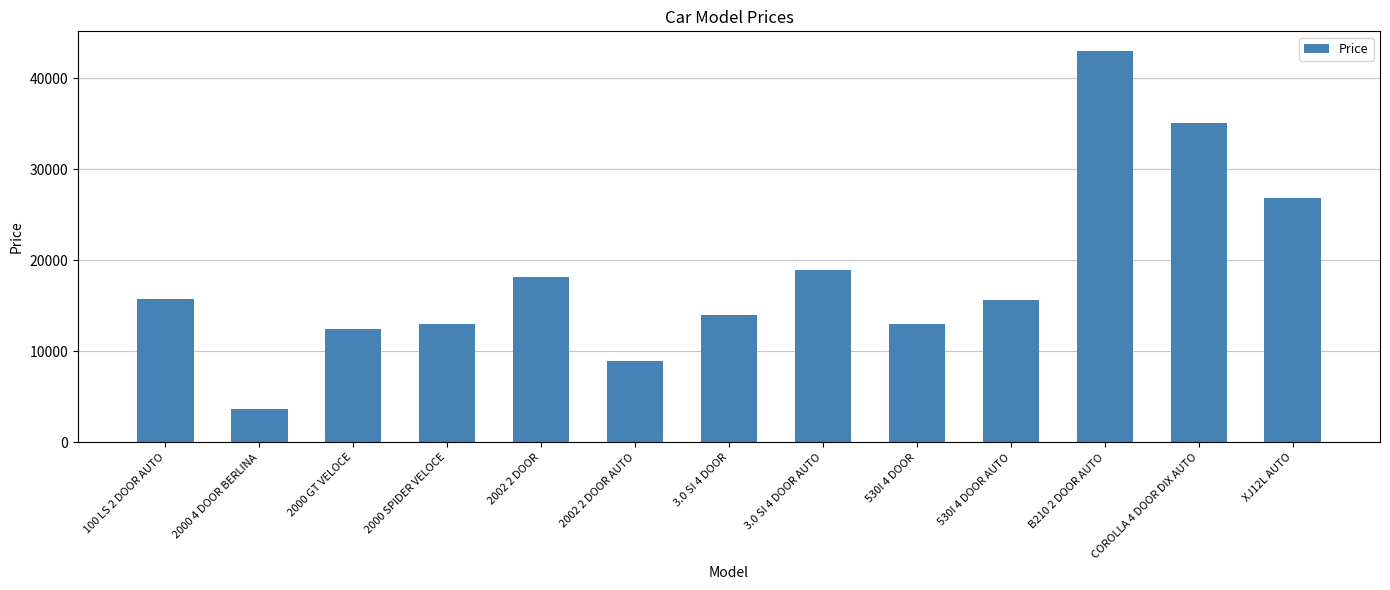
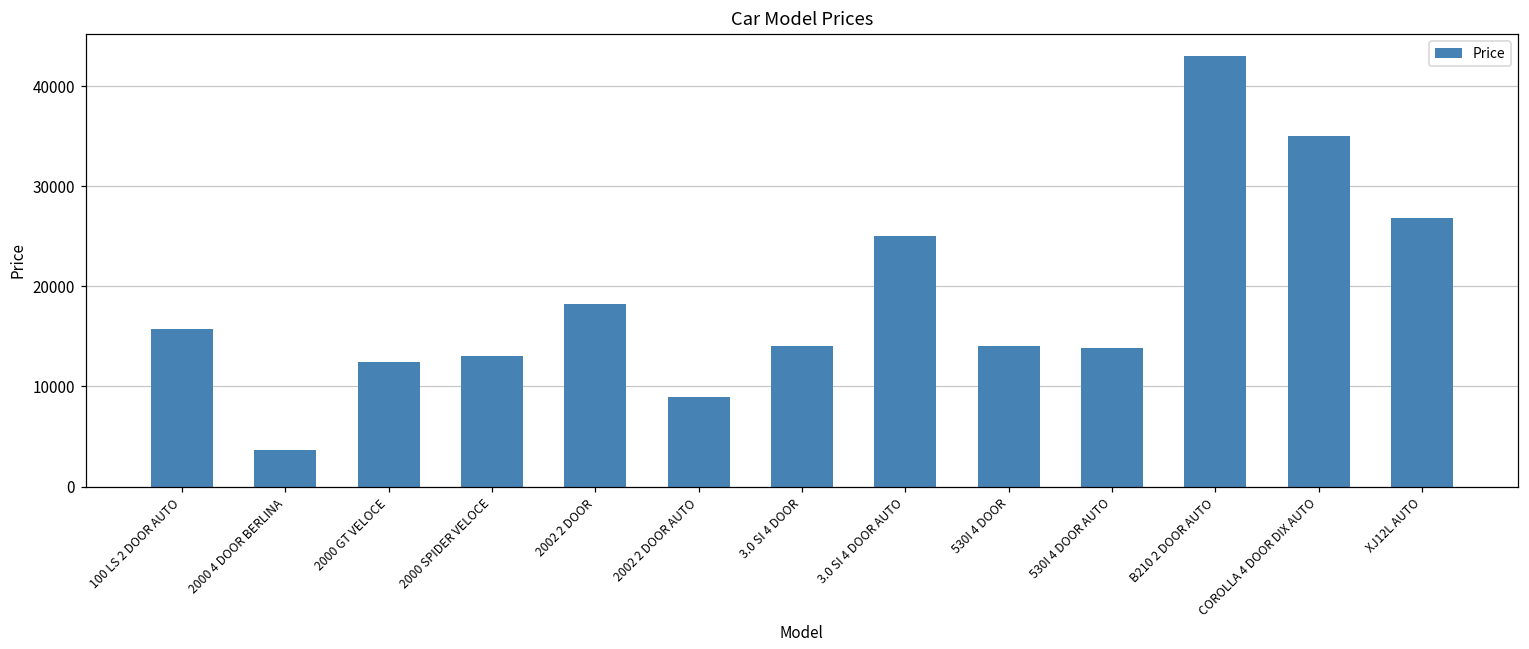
3.0 SI 4 DOOR AUTO: 19000 -> 25000
530I 4 DOOR: 13000 -> 14000
530I 4 DOOR AUTO: 16000 -> 14000
